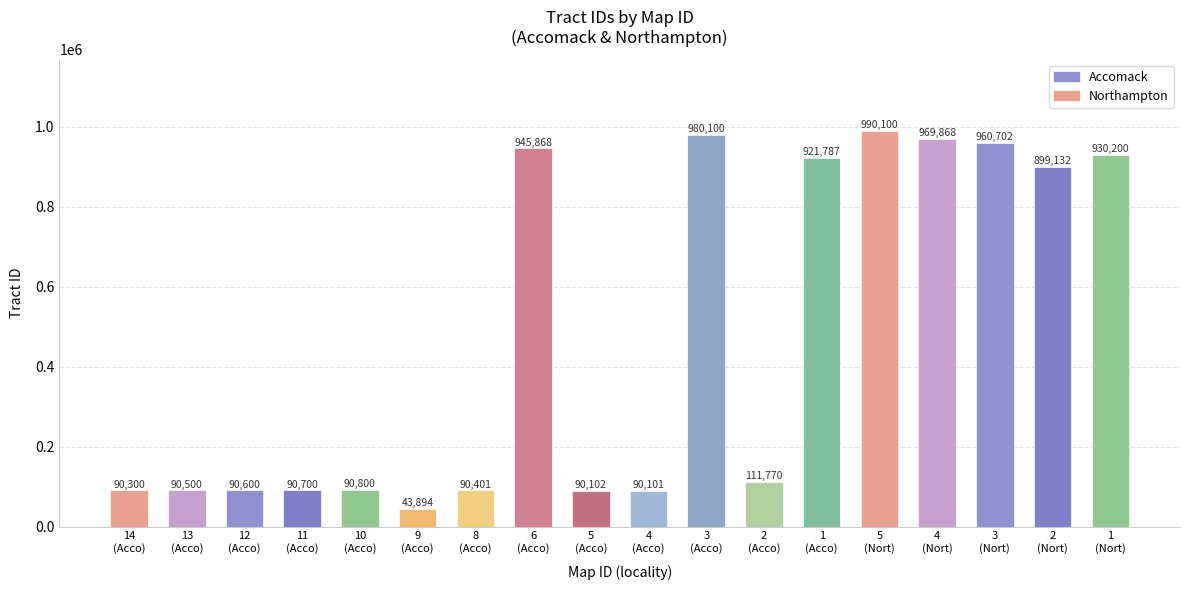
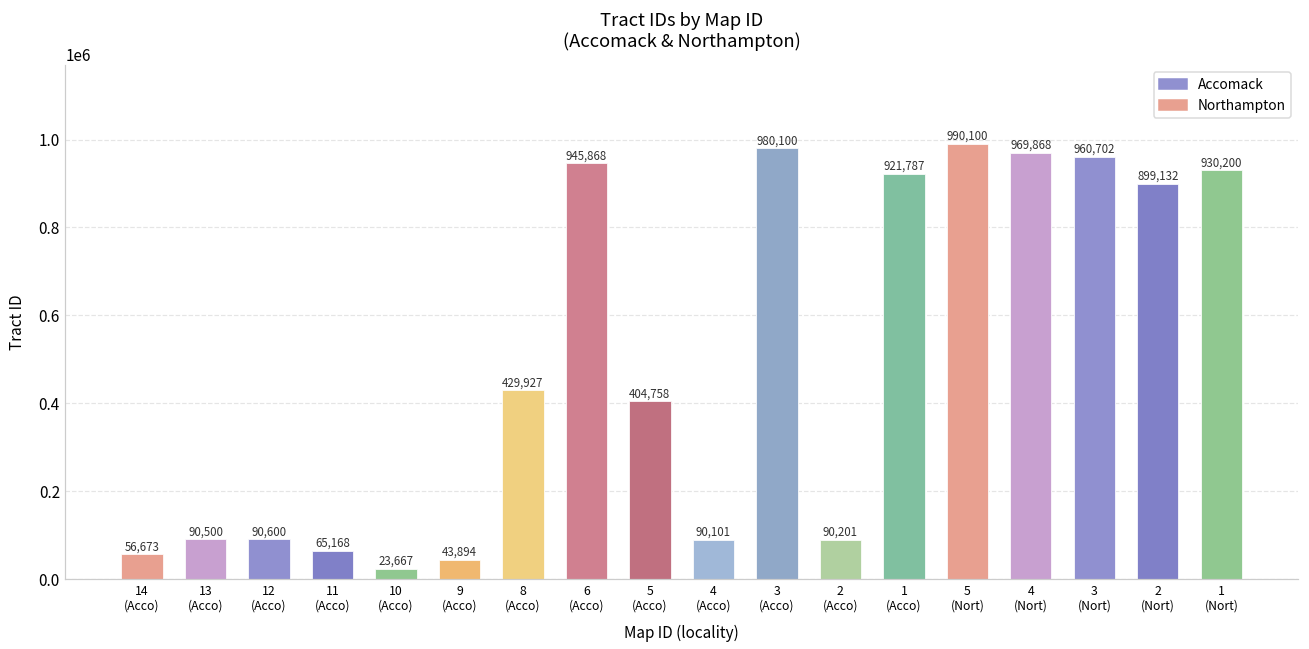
14 (Acco): 90,300 -> 56,673
11 (Acco): 90,700 -> 65,168
10 (Acco): 90,800 -> 23,667
8 (Acco): 90,401 -> 429,927
5 (Acco): 90,102 -> 404,758
2 (Acco): 111,770 -> 90,201
